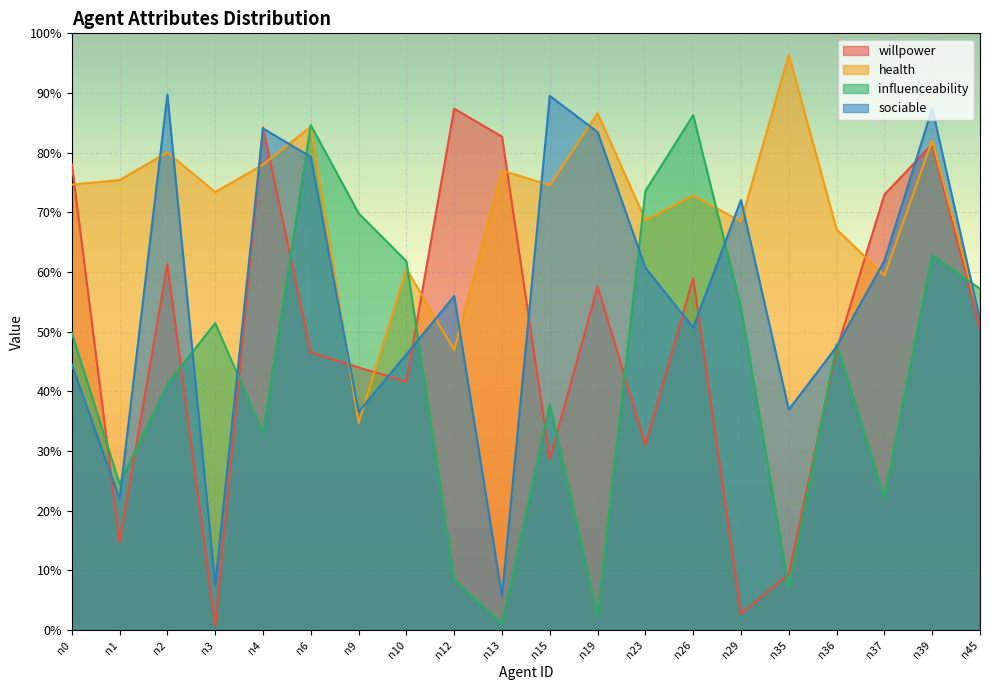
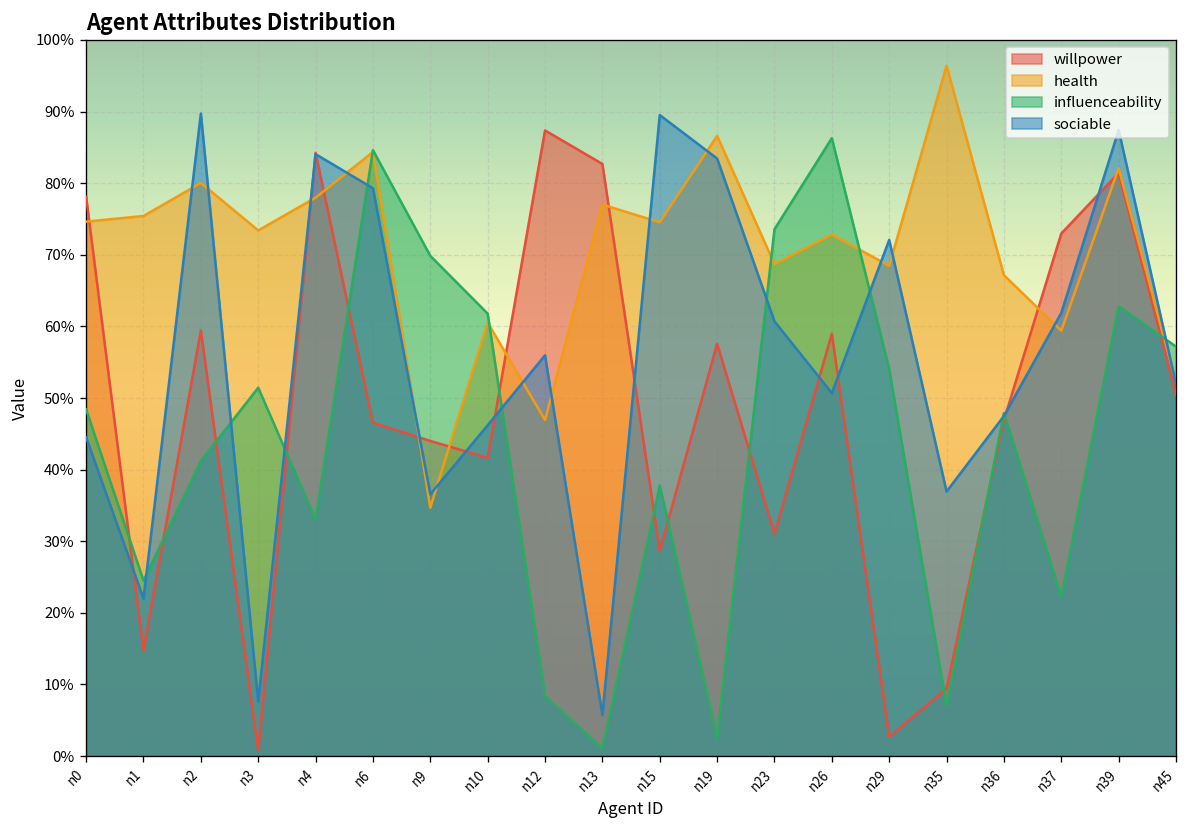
influenceability, n0: 50% -> 48%
willpower, n2: 61% -> 59%
